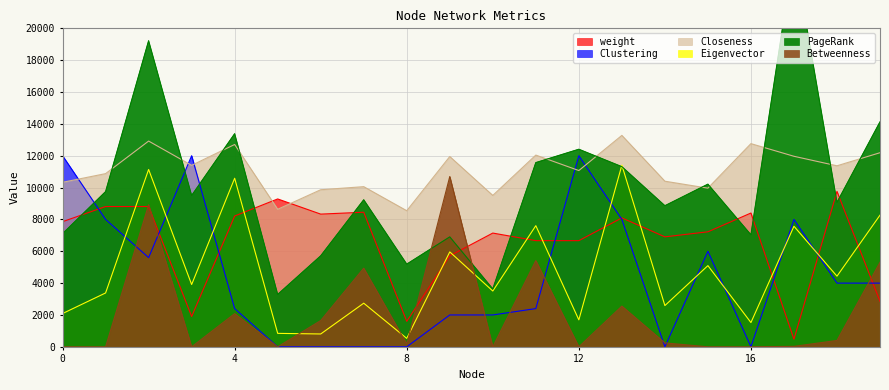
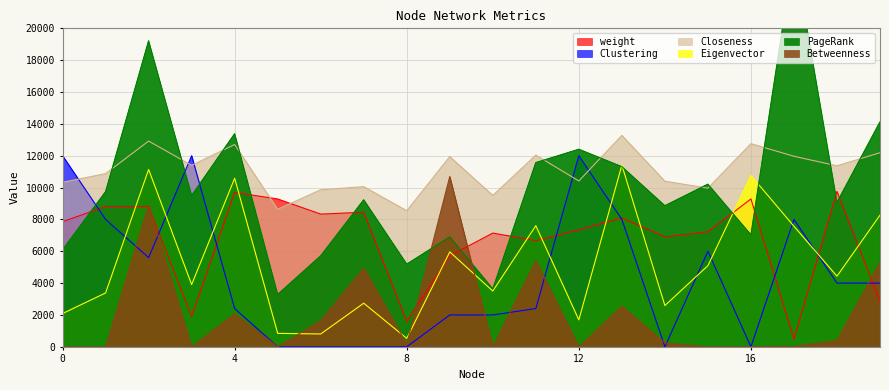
PageRank, 0: 7100 -> 6100
weight, 4: 8200 -> 9700
weight, 12: 6700 -> 7300
Closeness, 12: 11100 -> 10400
weight, 16: 8400 -> 9300
Eigenvector, 16: 1500 -> 10800
